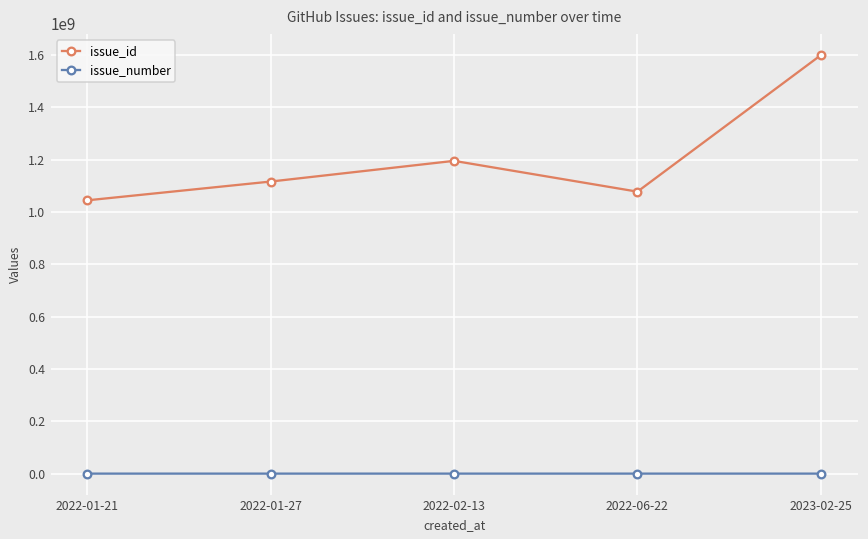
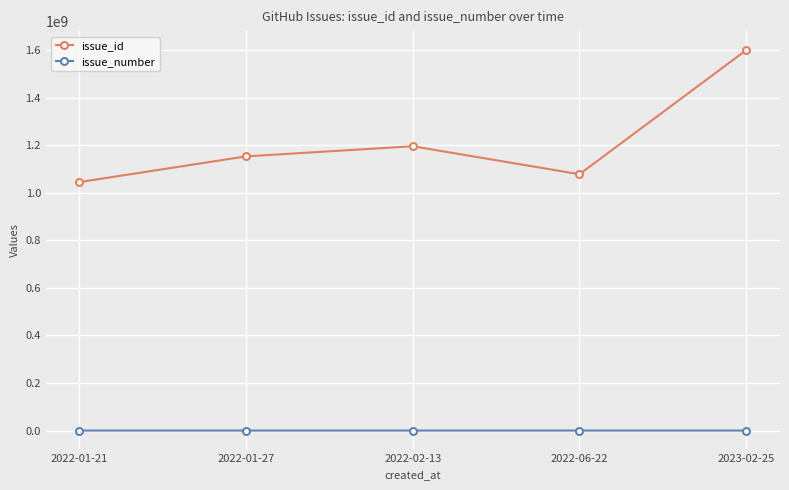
issue_id, 2022-01-27: 1120000000 -> 1150000000
